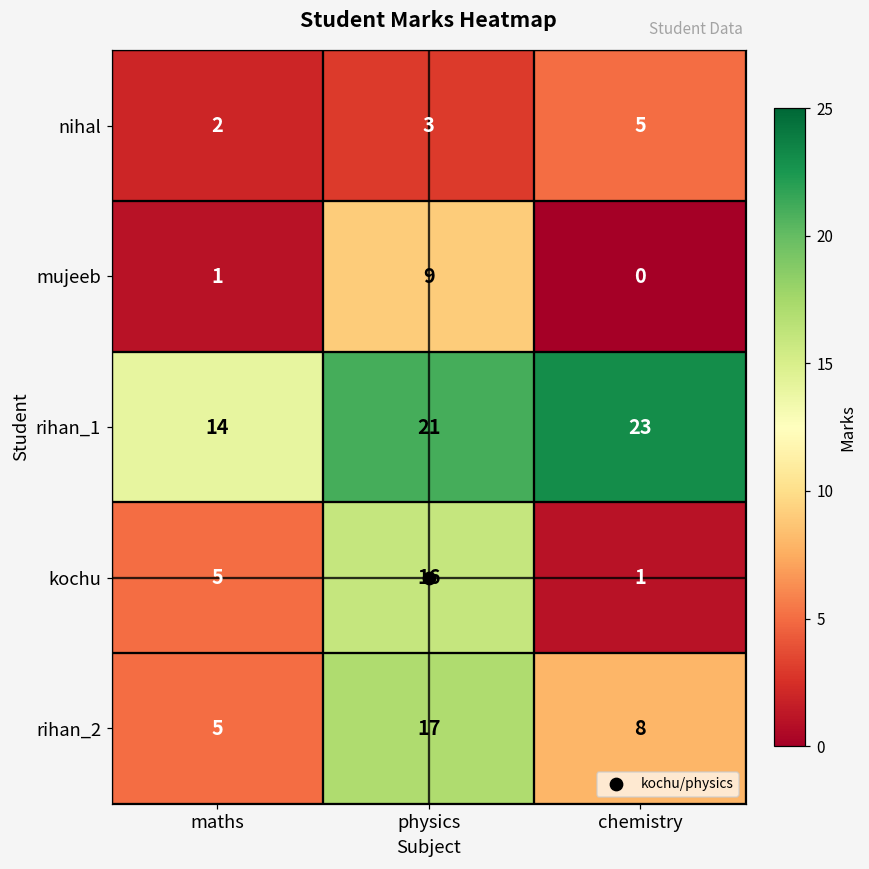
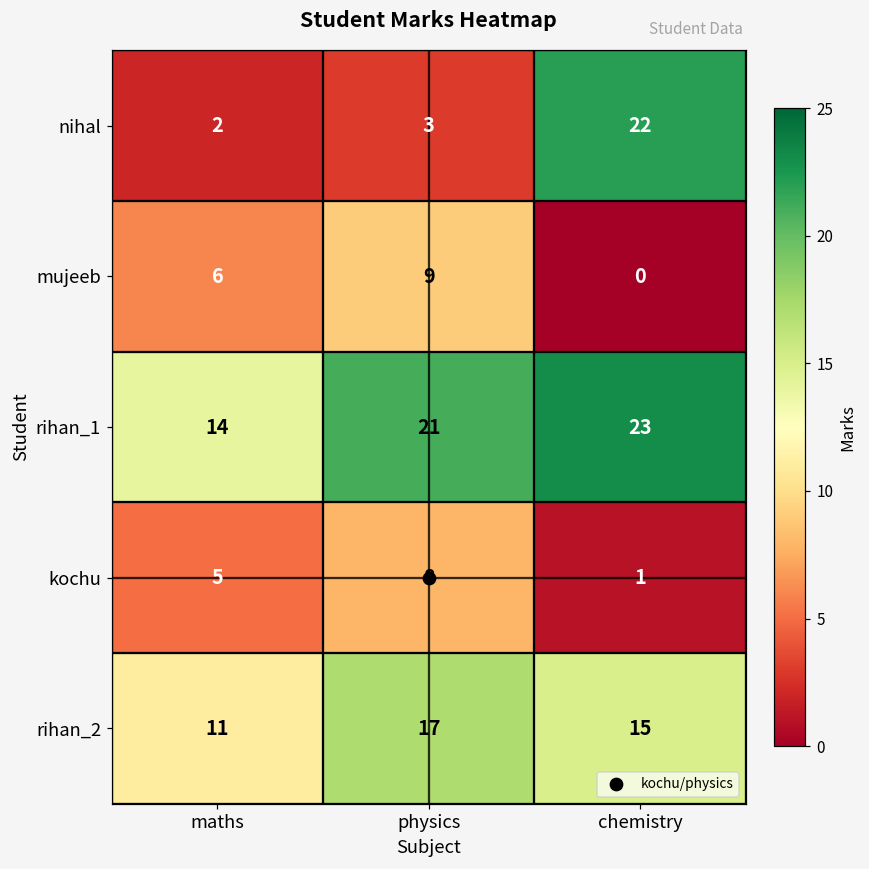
nihal, chemistry: 5 -> 22
mujeeb, maths: 1 -> 6
kochu, physics: 16 -> 8
rihan_2, maths: 5 -> 11
rihan_2, chemistry: 8 -> 15
